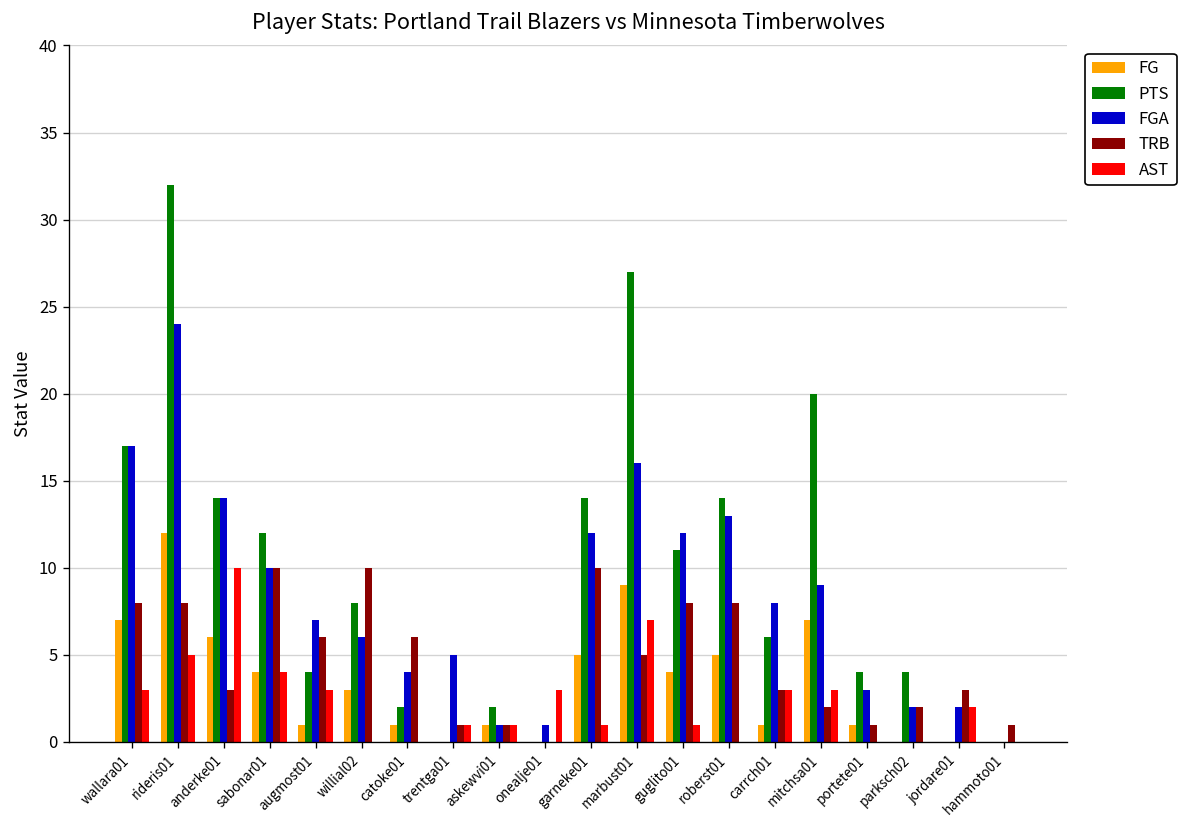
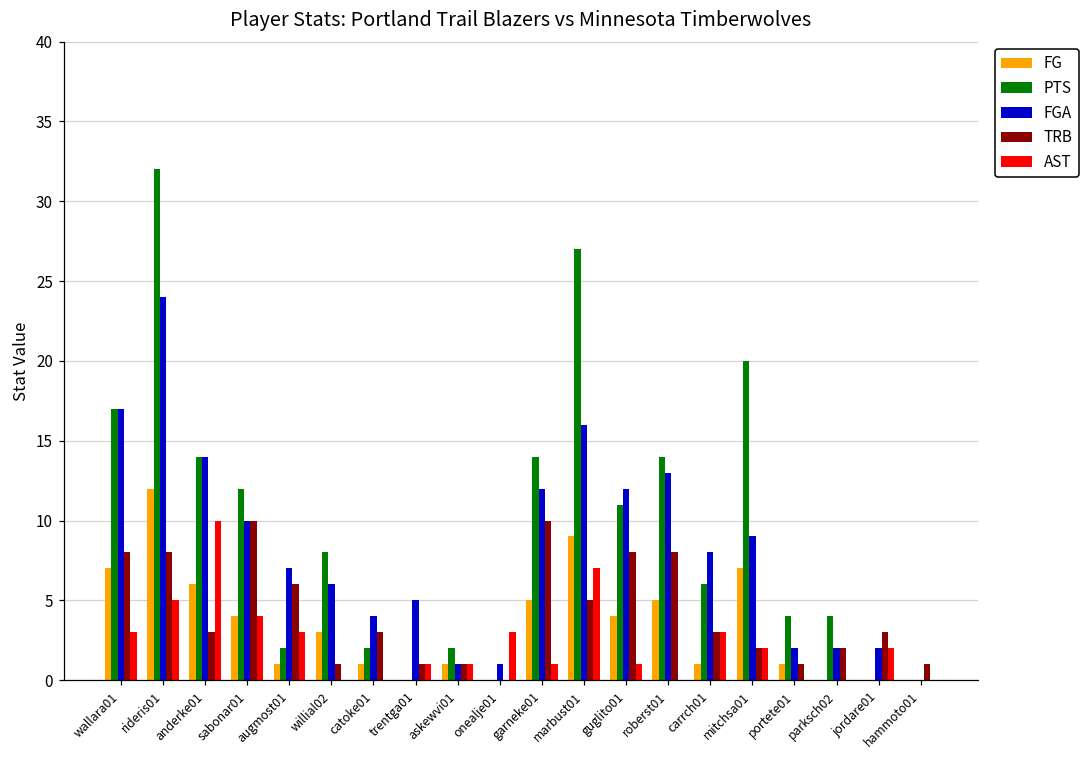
PTS, augmost01: 4 -> 2
TRB, willial02: 10 -> 1
TRB, catoke01: 6 -> 3
AST, mitchsa01: 3 -> 2
FGA, portete01: 3 -> 2
